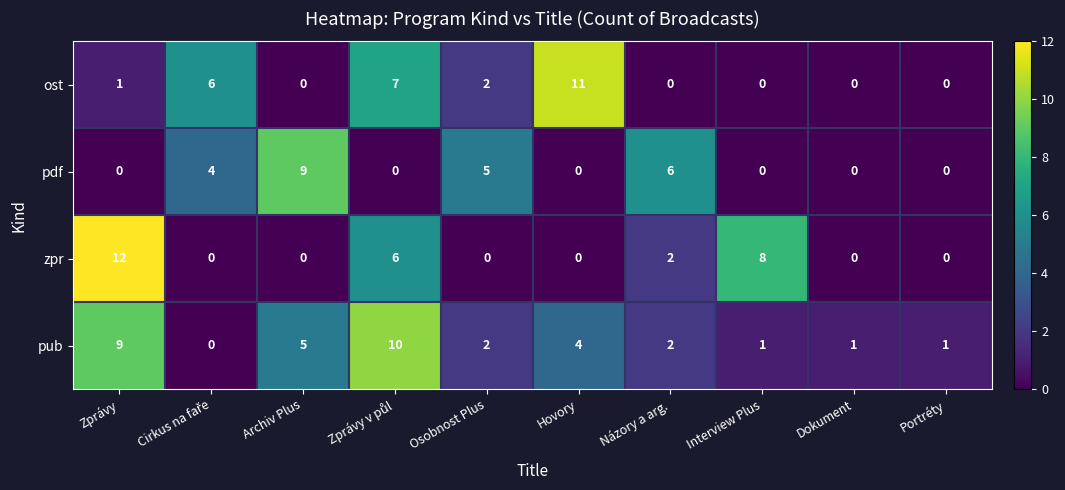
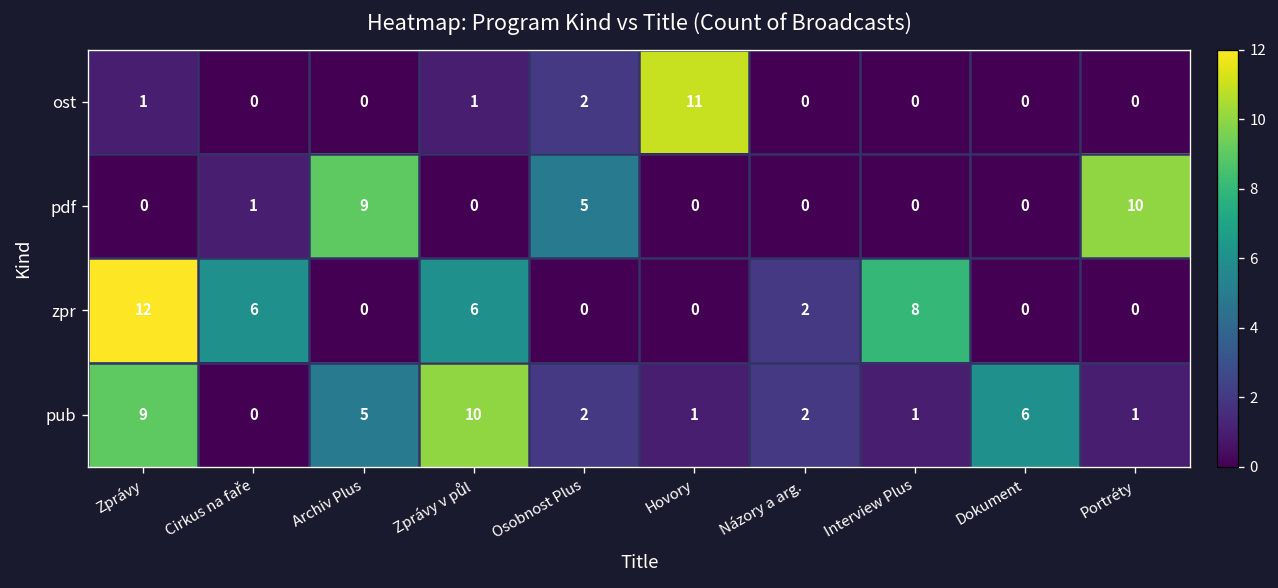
ost, Cirkus na faře: 6 -> 0
ost, Zprávy v půl: 7 -> 1
pdf, Cirkus na faře: 4 -> 1
pdf, Názory a arg.: 6 -> 0
pdf, Portréty: 0 -> 10
zpr, Cirkus na faře: 0 -> 6
pub, Hovory: 4 -> 1
pub, Dokument: 1 -> 6
